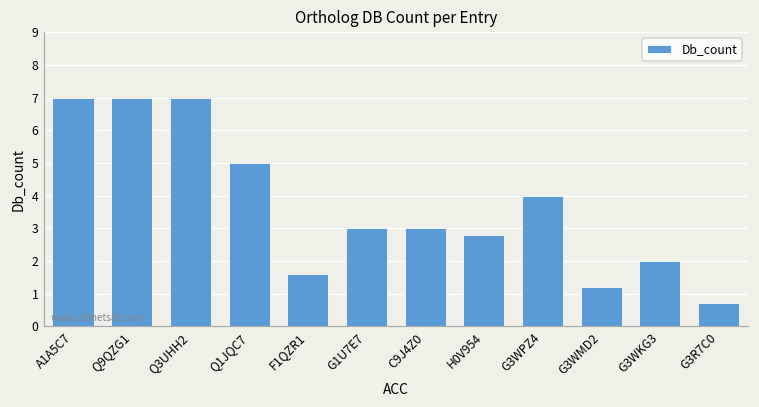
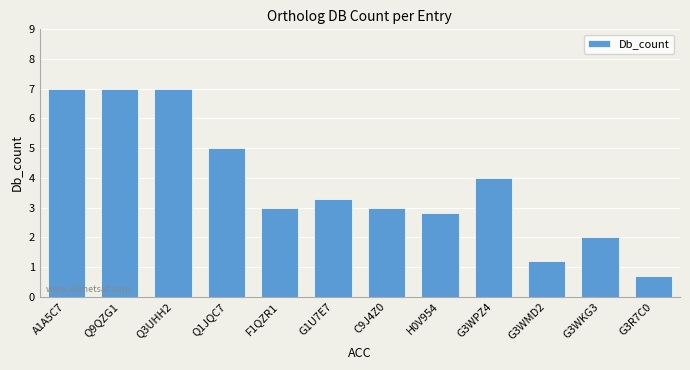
F1QZR1: 1.6 -> 3.0
G1U7E7: 3.0 -> 3.3
